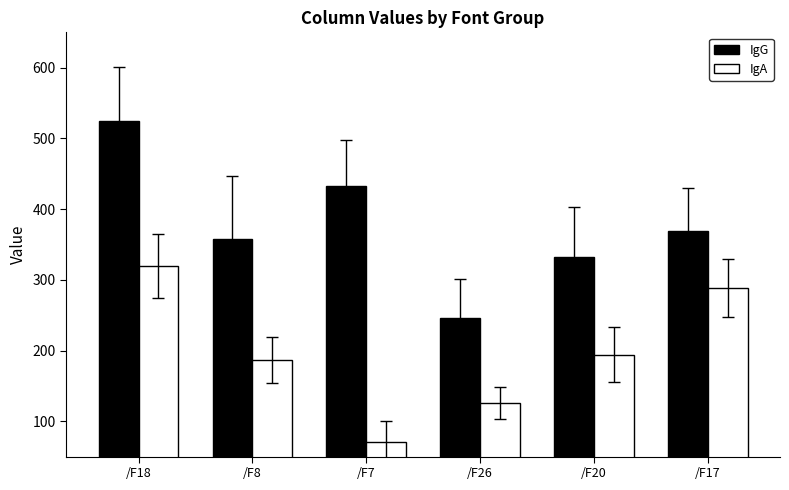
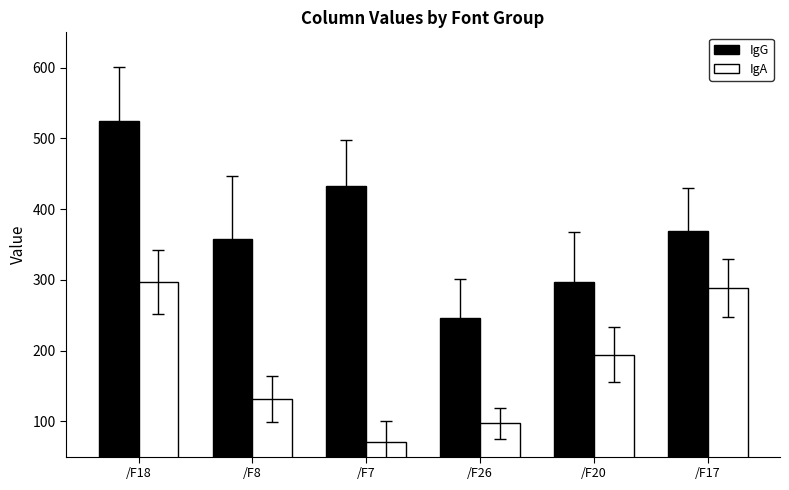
IgA, /F18: 320 -> 300
IgA, /F8: 190 -> 130
IgA, /F26: 130 -> 100
IgG, /F20: 330 -> 300
